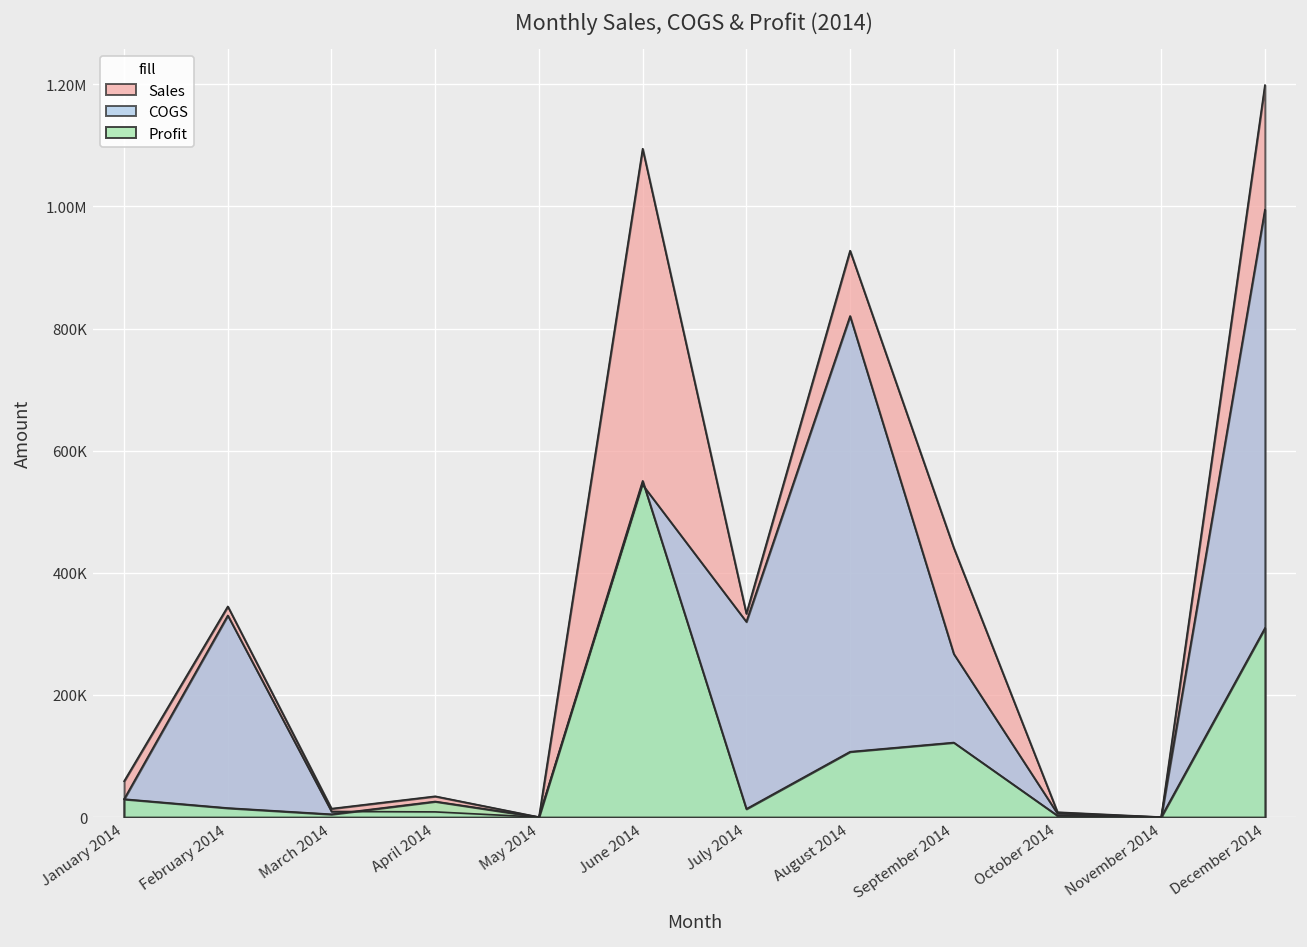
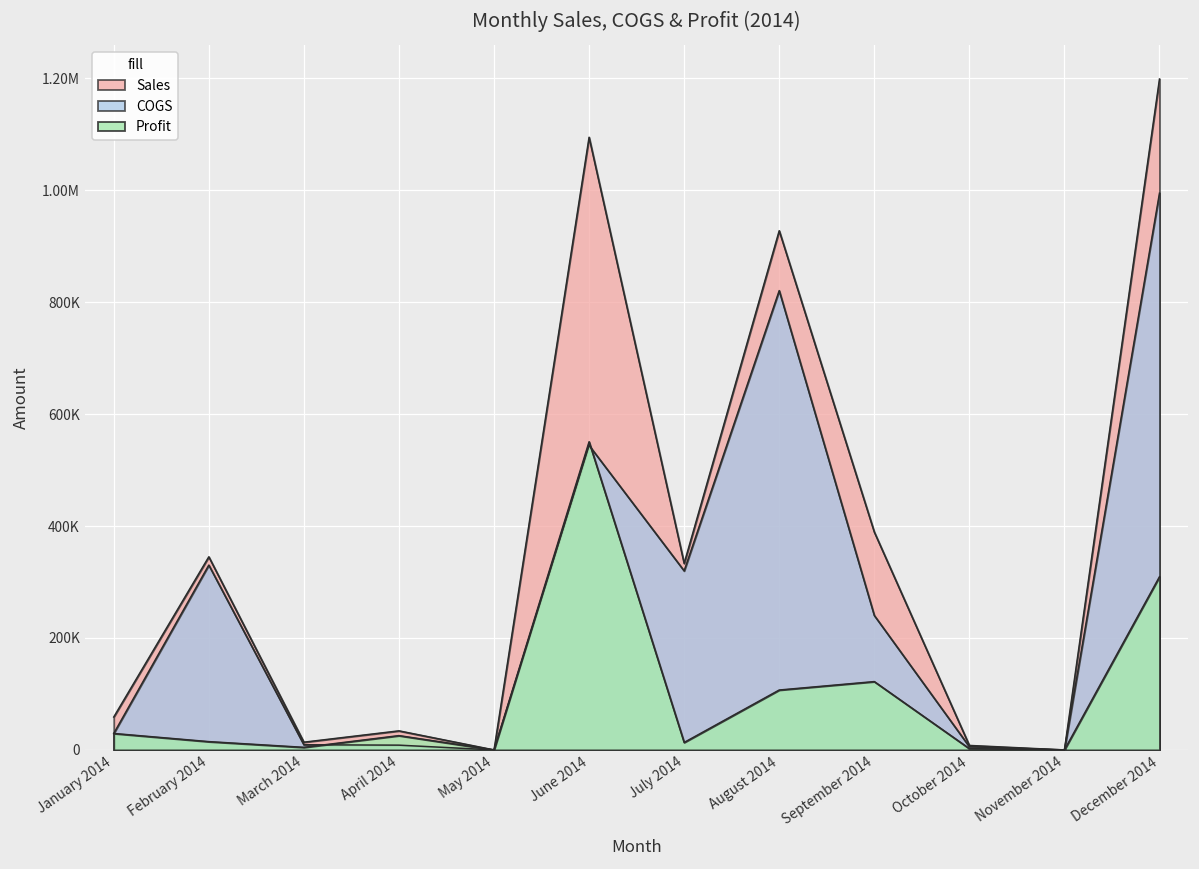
Sales, September 2014: 440000 -> 390000
COGS, September 2014: 270000 -> 240000
